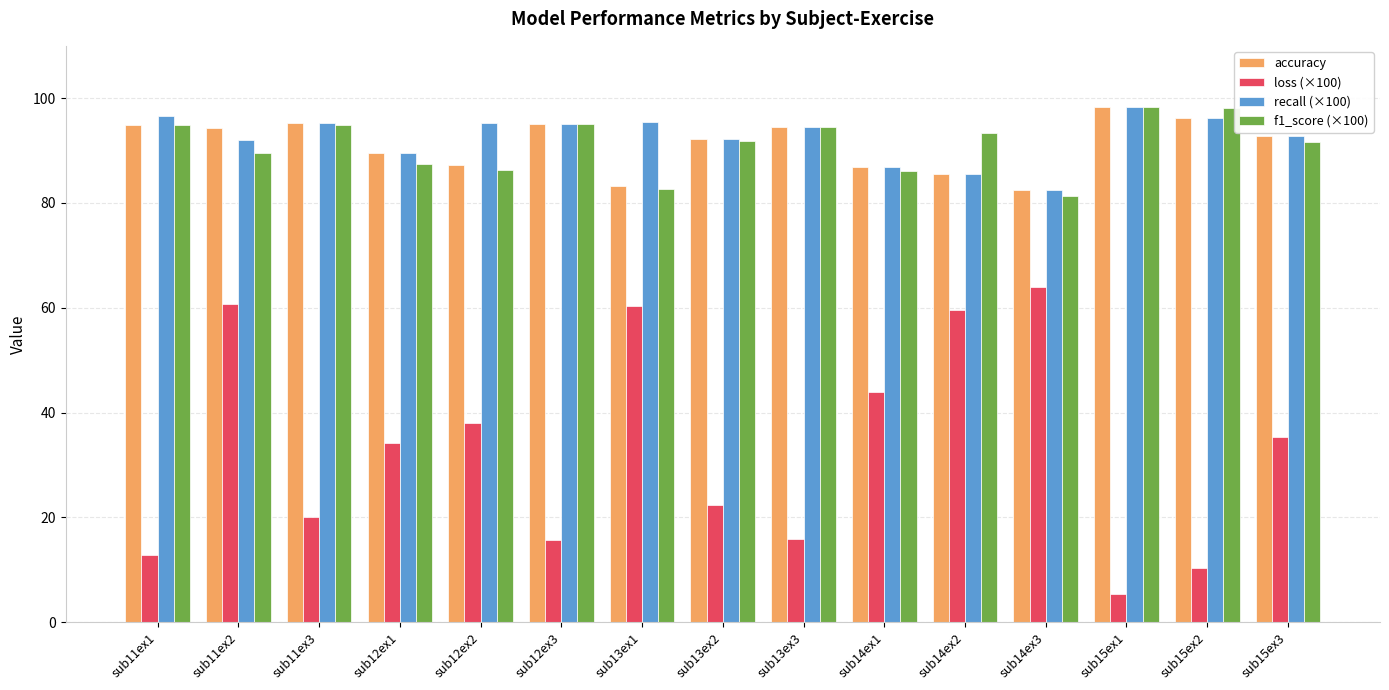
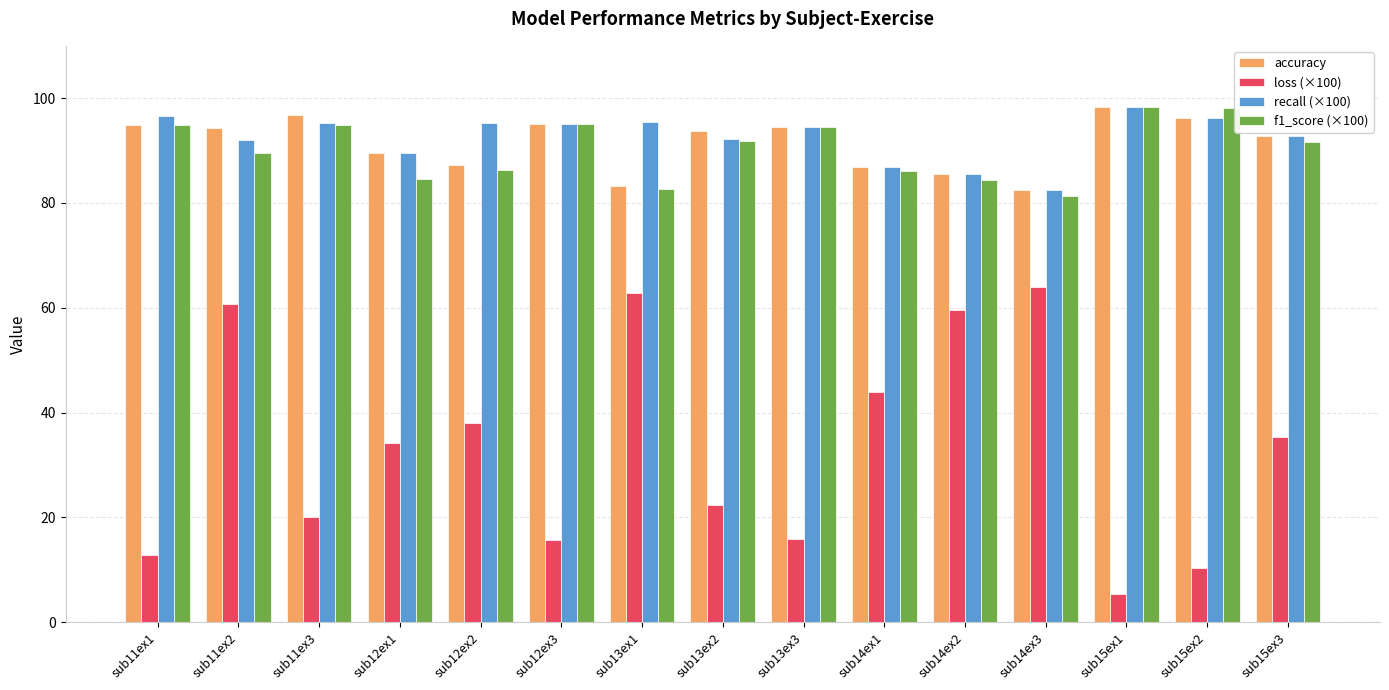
accuracy, sub11ex3: 95 -> 97
f1_score (×100), sub12ex1: 88 -> 85
loss (×100), sub13ex1: 60 -> 63
accuracy, sub13ex2: 92 -> 94
f1_score (×100), sub14ex2: 93 -> 84
